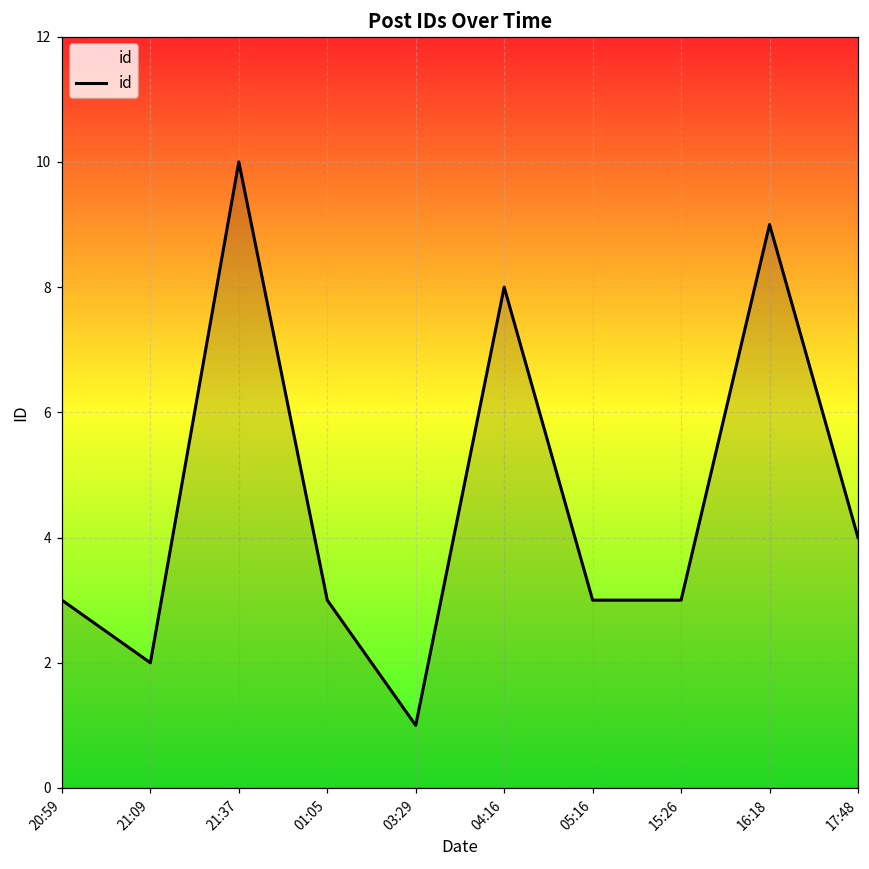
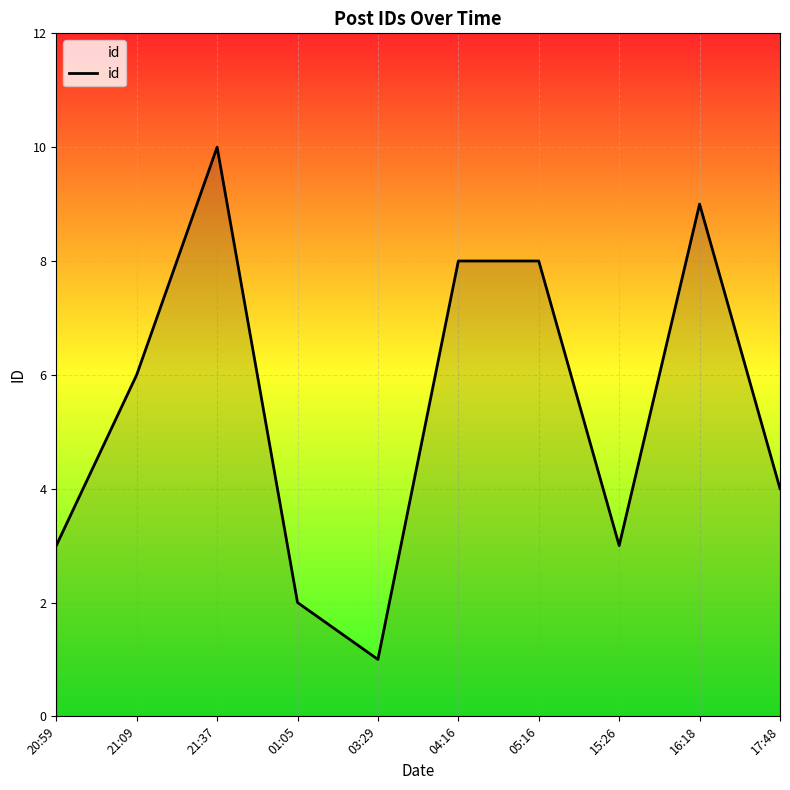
21:09: 2 -> 6
01:05: 3 -> 2
05:16: 3 -> 8
